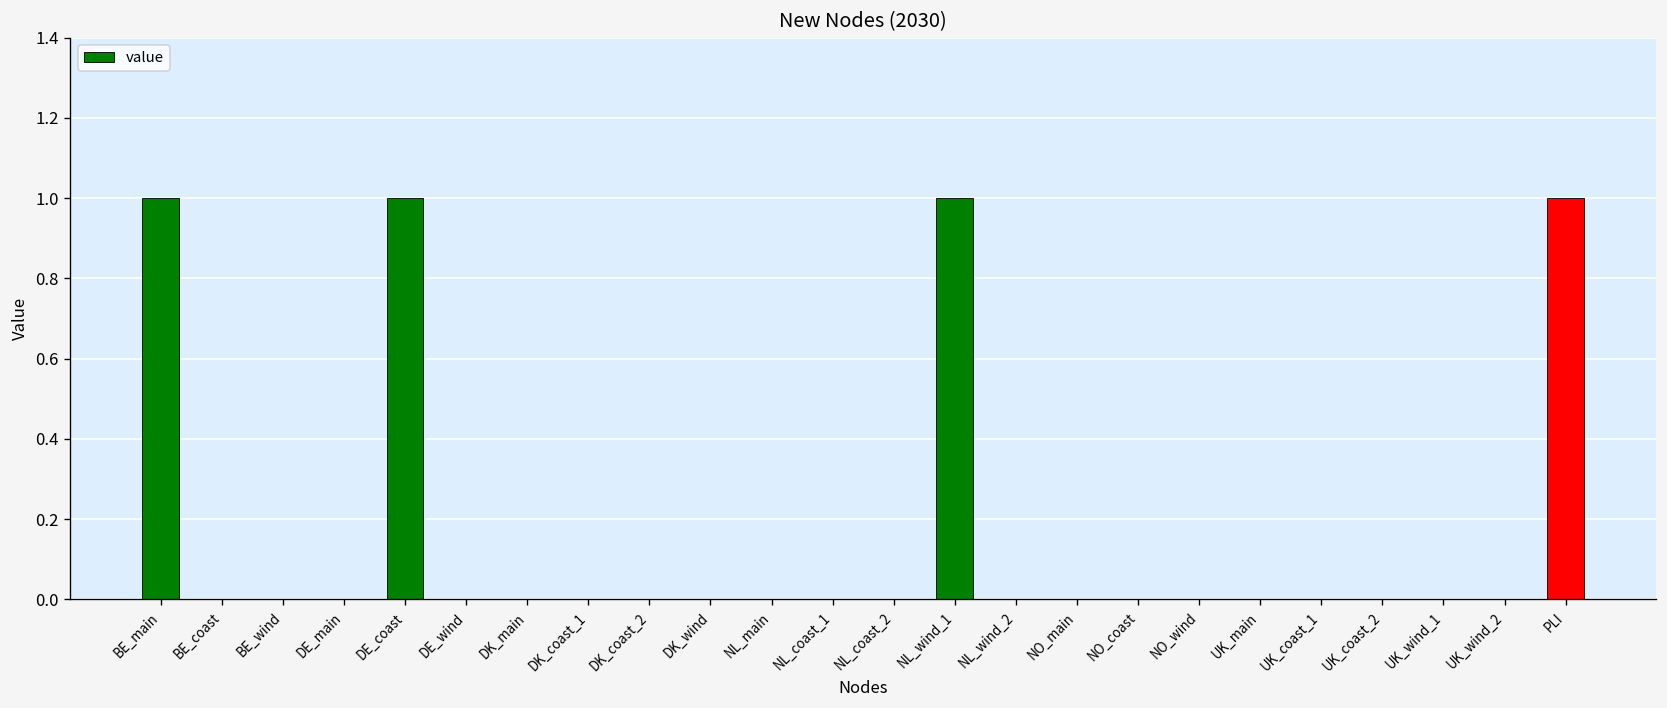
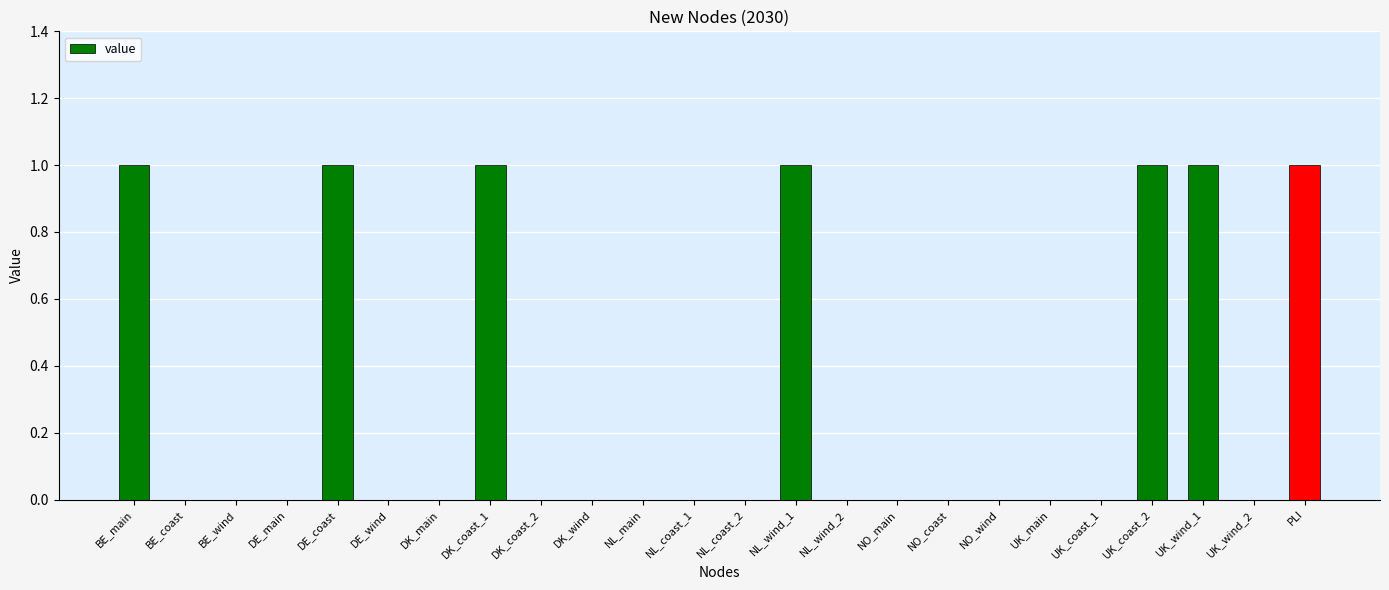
DK_coast_1: 0 -> 1
UK_coast_2: 0 -> 1
UK_wind_1: 0 -> 1
